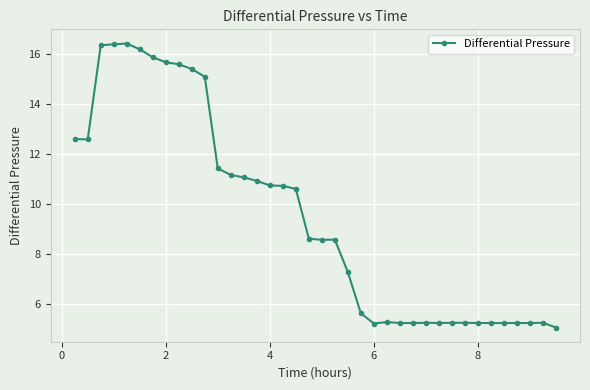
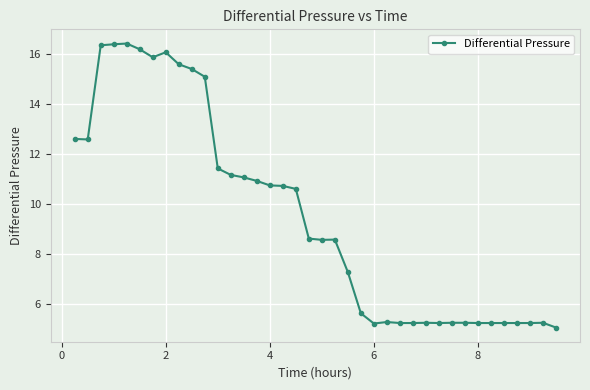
2: 15.7 -> 16.1
